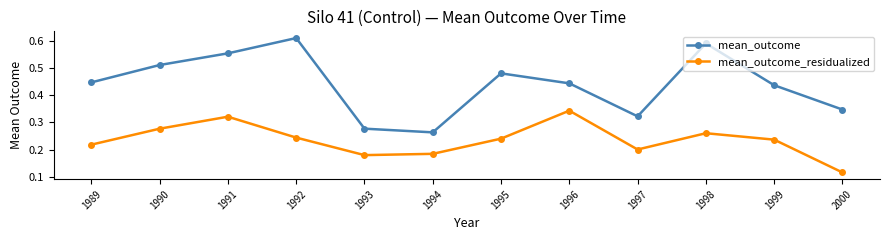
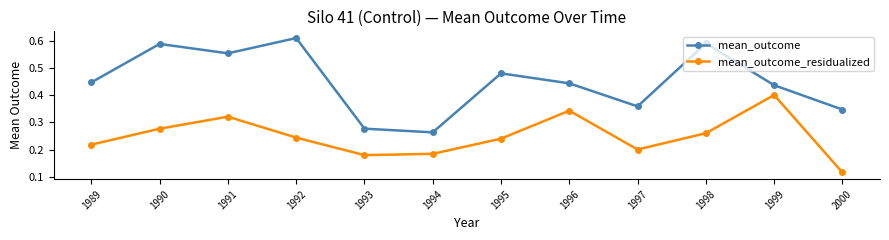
mean_outcome, 1990: 0.51 -> 0.59
mean_outcome, 1997: 0.32 -> 0.36
mean_outcome_residualized, 1999: 0.24 -> 0.40
